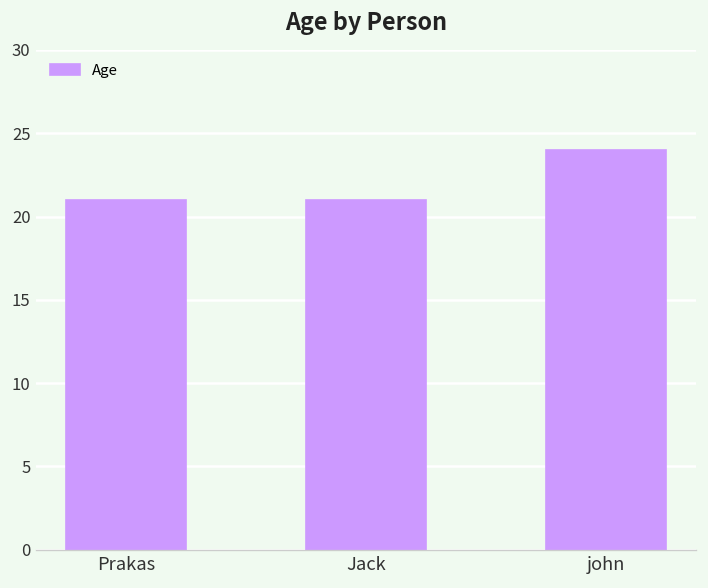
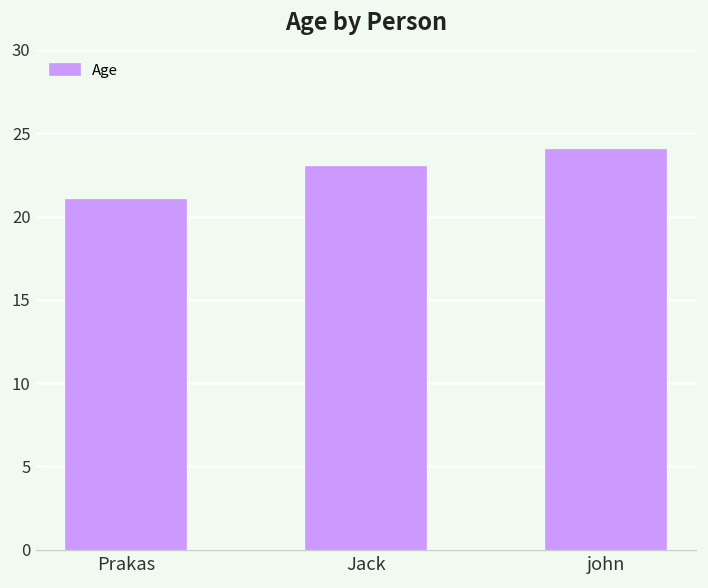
Jack: 21 -> 23
